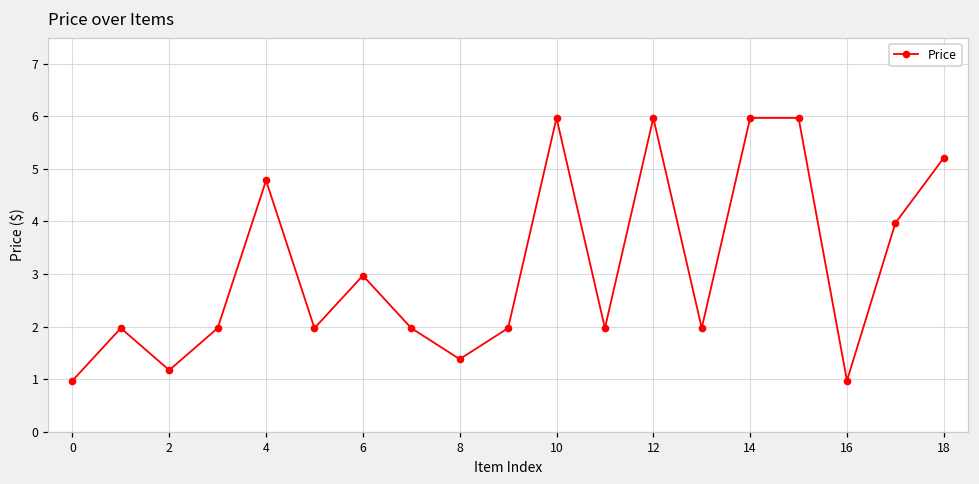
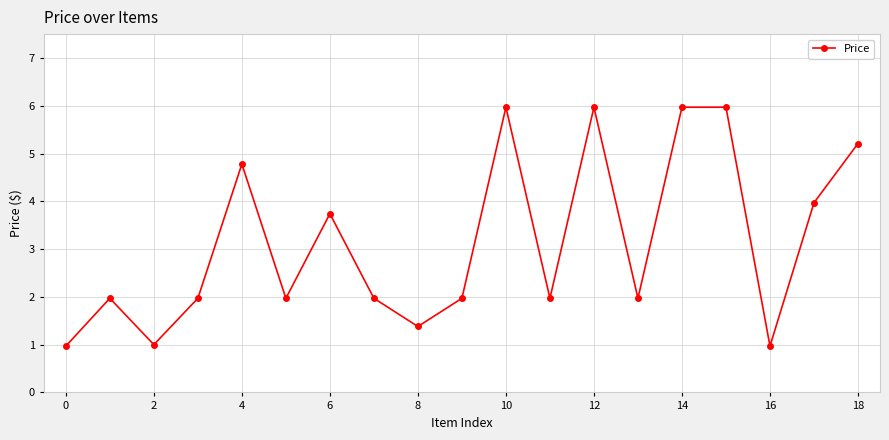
2: 1.2 -> 1.0
6: 3.0 -> 3.7
